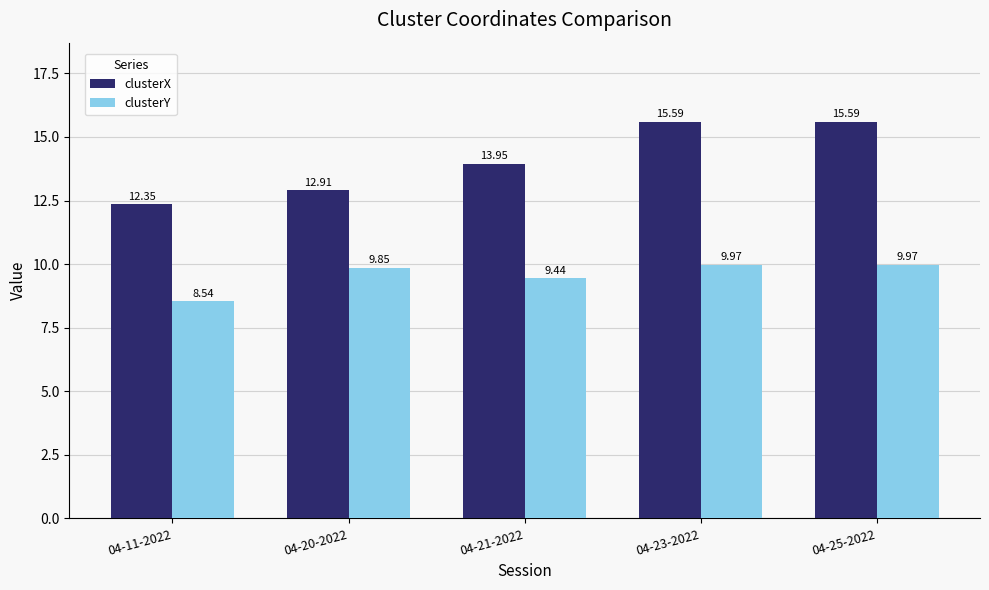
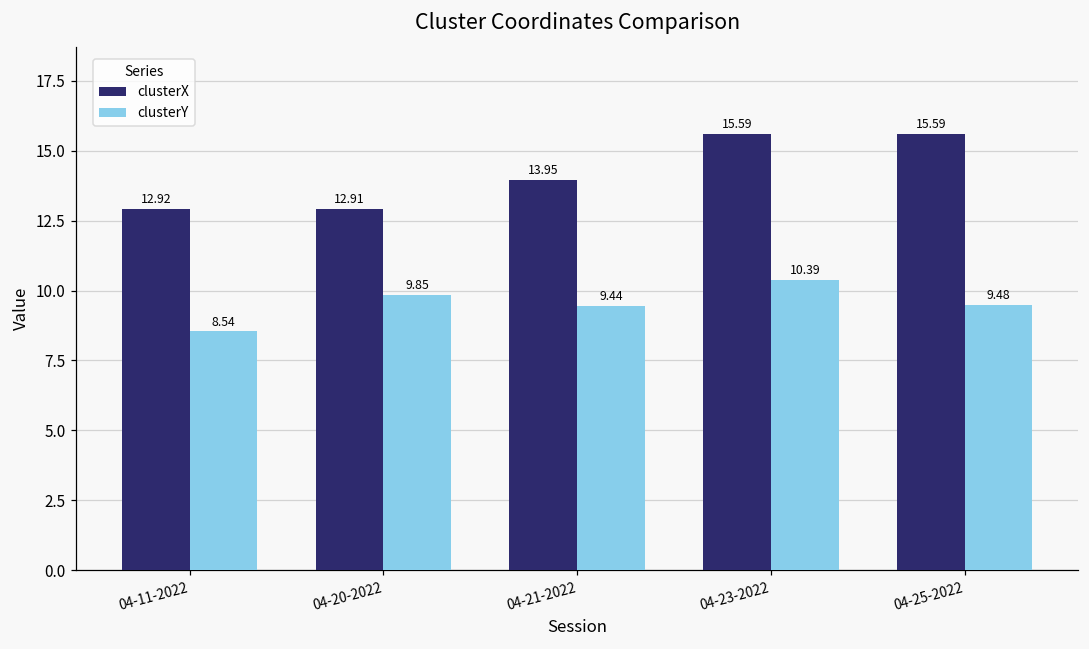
clusterX, 04-11-2022: 12.35 -> 12.92
clusterY, 04-23-2022: 9.97 -> 10.39
clusterY, 04-25-2022: 9.97 -> 9.48
